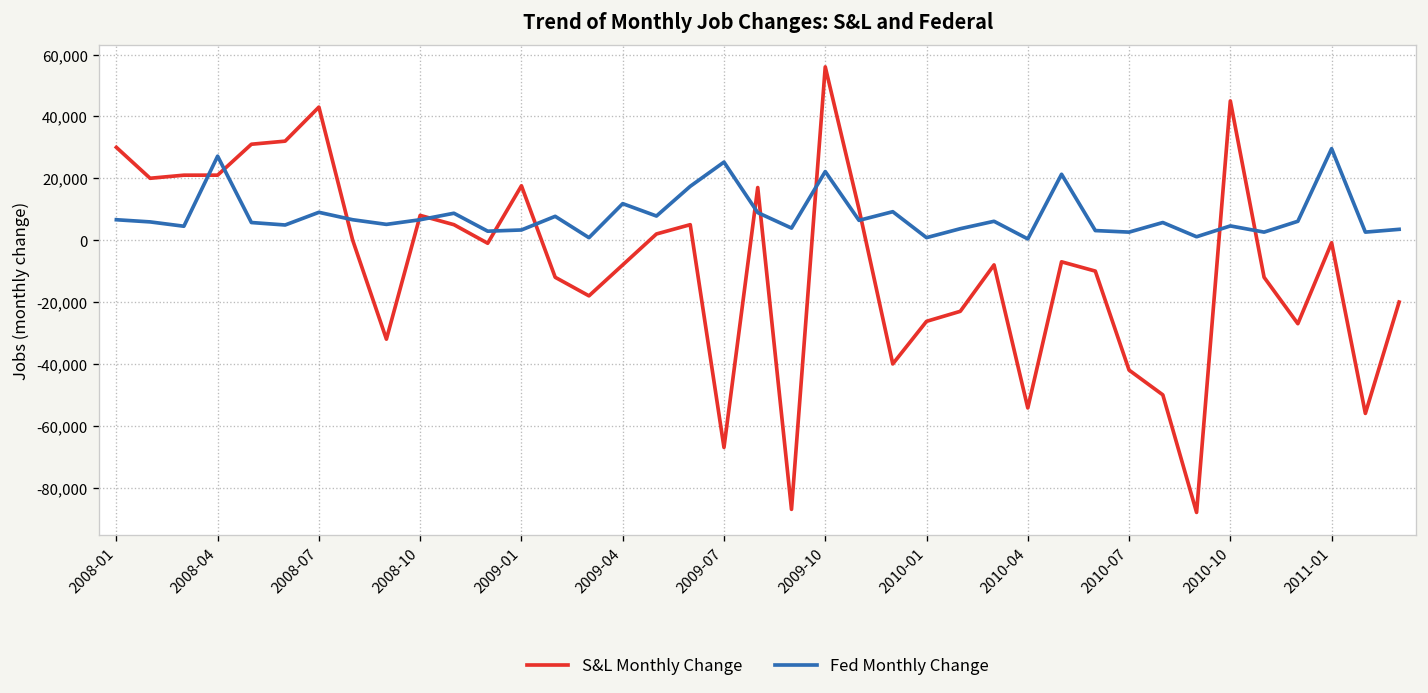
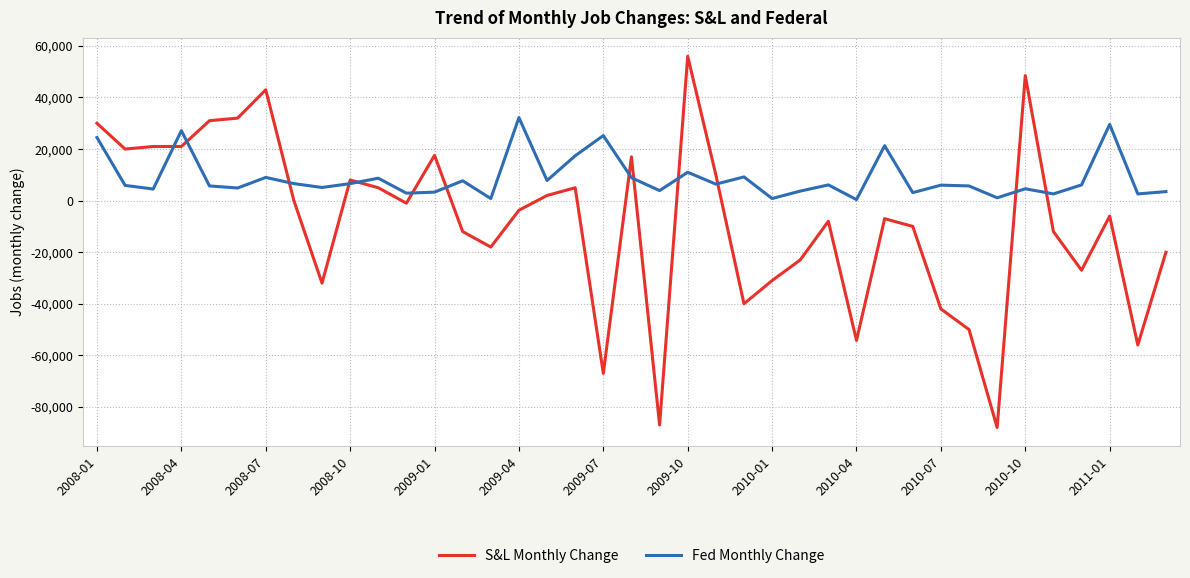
Fed Monthly Change, 2008-01: 7,000 -> 24,000
S&L Monthly Change, 2009-04: -8,000 -> -4,000
Fed Monthly Change, 2009-04: 12,000 -> 32,000
Fed Monthly Change, 2009-10: 22,000 -> 11,000
S&L Monthly Change, 2010-01: -26,000 -> -31,000
Fed Monthly Change, 2010-07: 3,000 -> 6,000
S&L Monthly Change, 2010-10: 45,000 -> 48,000
S&L Monthly Change, 2011-01: -1,000 -> -6,000
